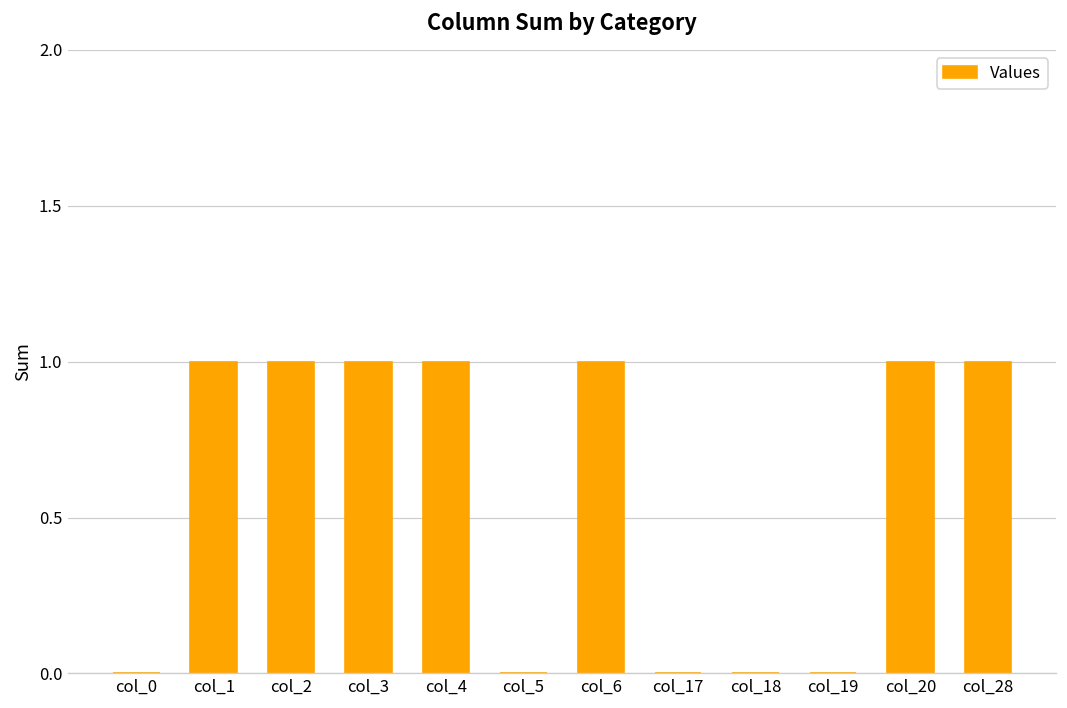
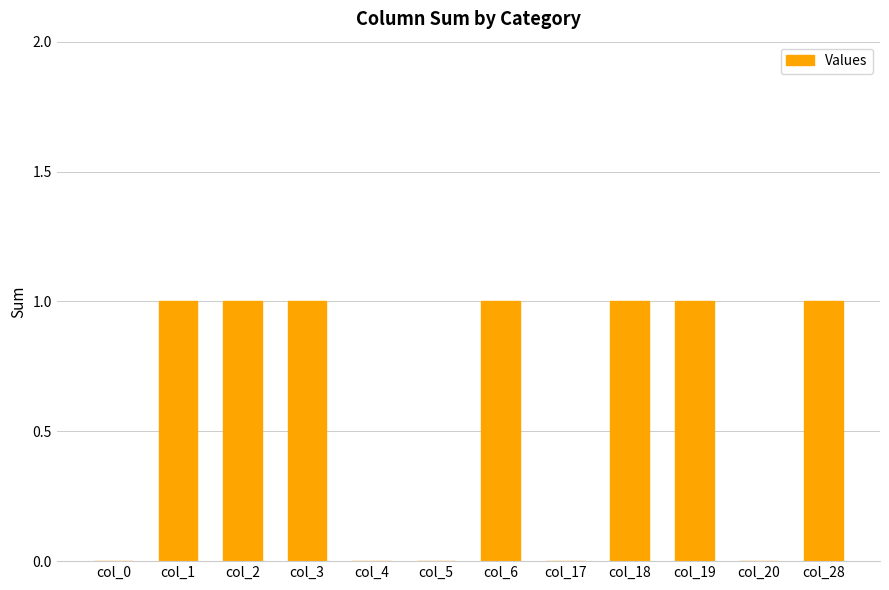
col_4: 1 -> 0
col_18: 0 -> 1
col_19: 0 -> 1
col_20: 1 -> 0
